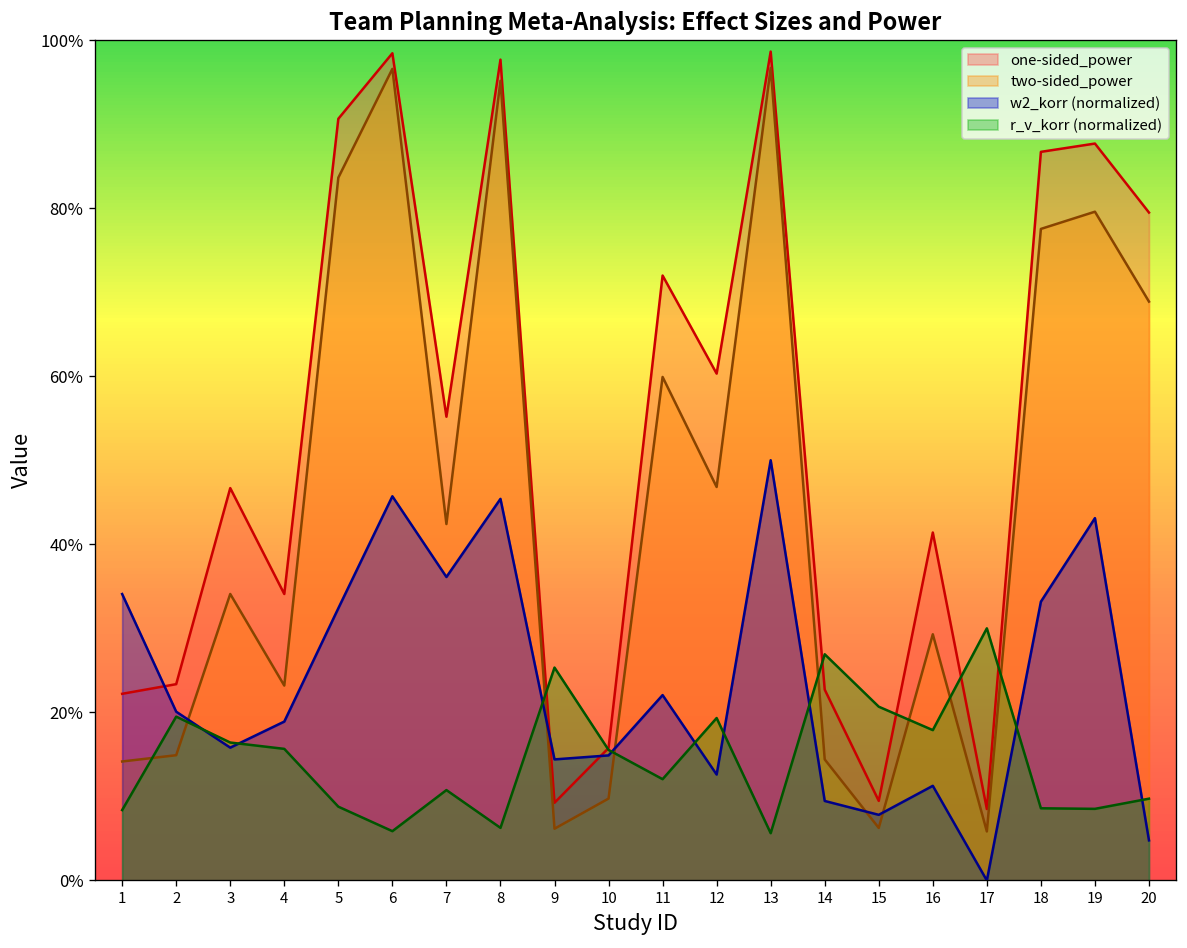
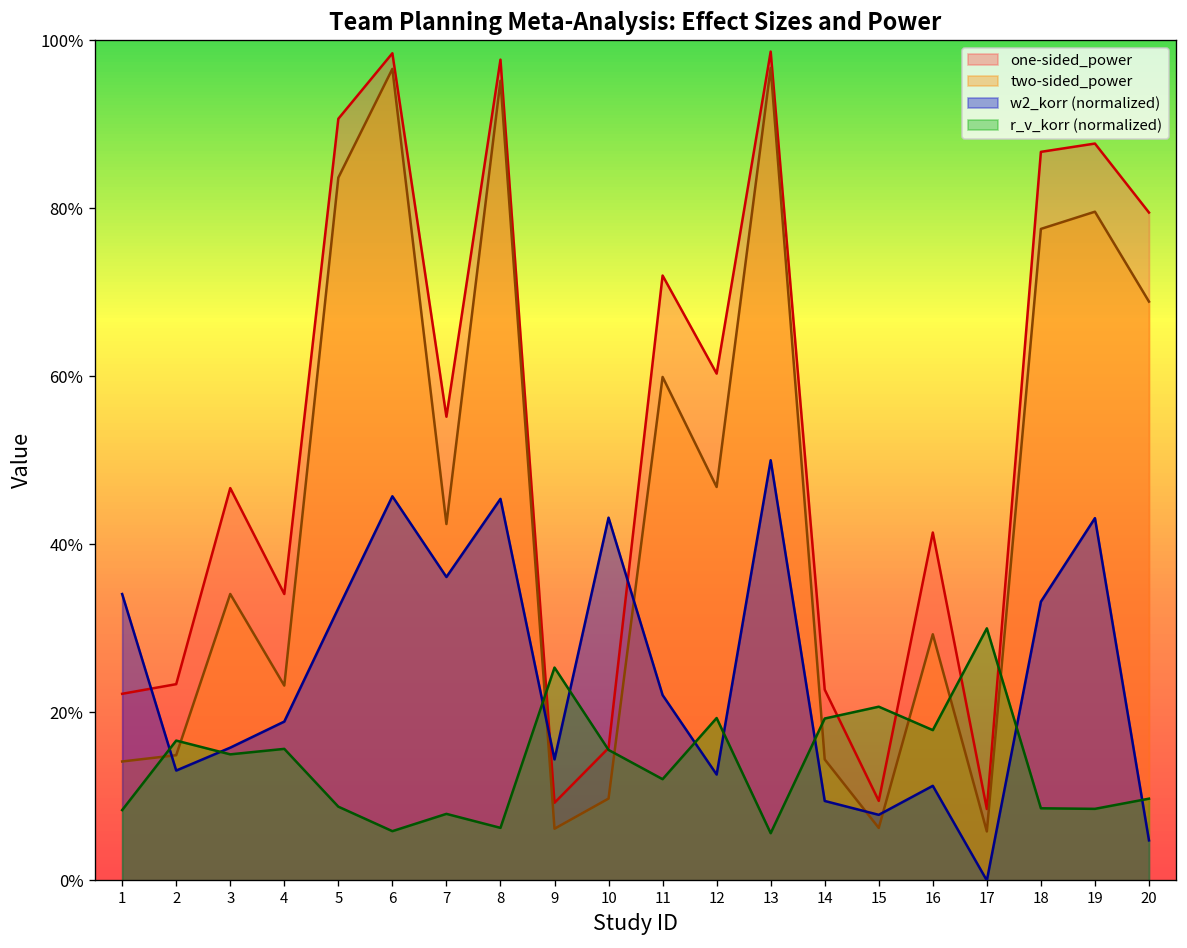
w2_korr (normalized), 2: 20% -> 13%
r_v_korr (normalized), 2: 19% -> 17%
r_v_korr (normalized), 3: 16% -> 15%
r_v_korr (normalized), 7: 11% -> 8%
w2_korr (normalized), 10: 15% -> 43%
r_v_korr (normalized), 14: 27% -> 19%
